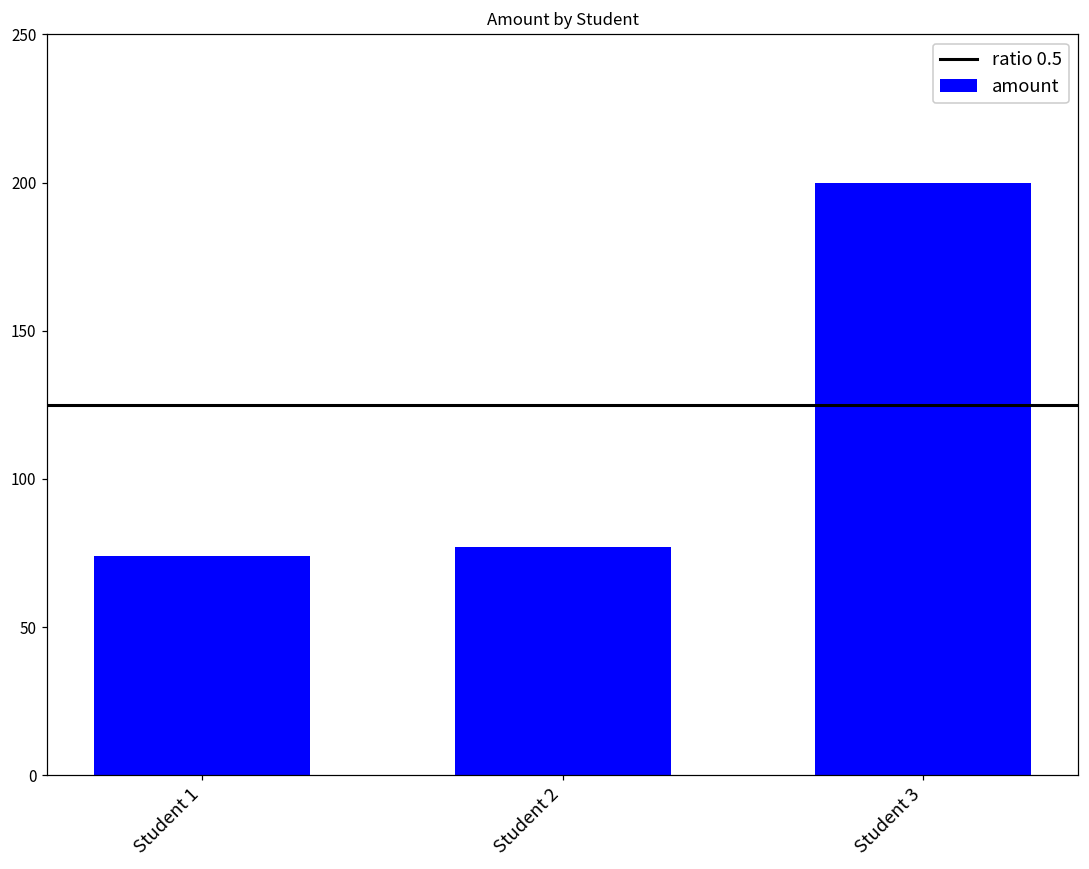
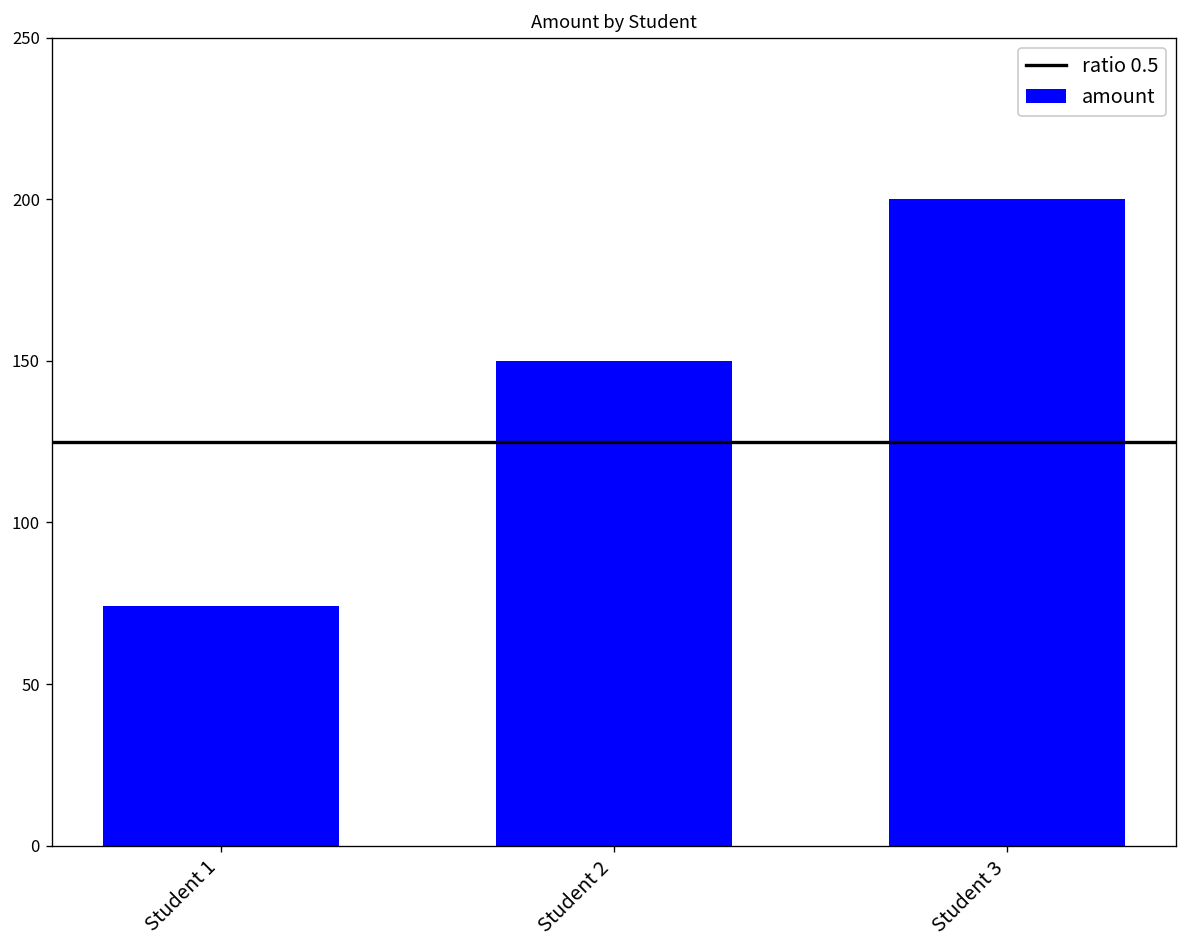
Student 2: 77 -> 150
